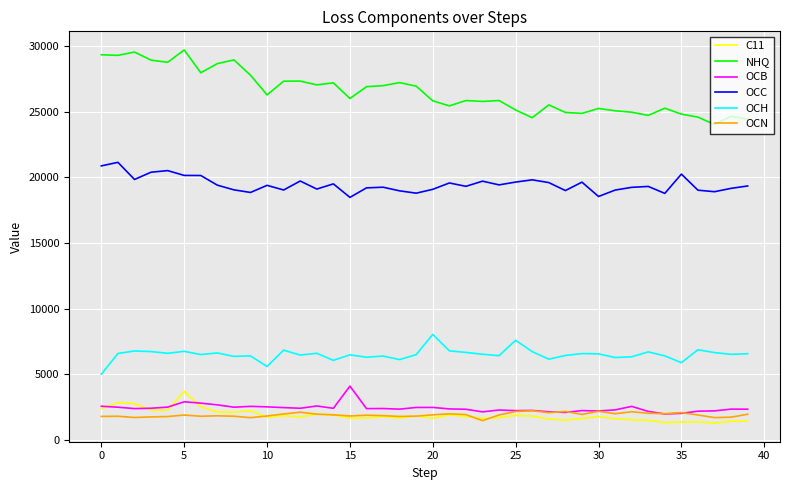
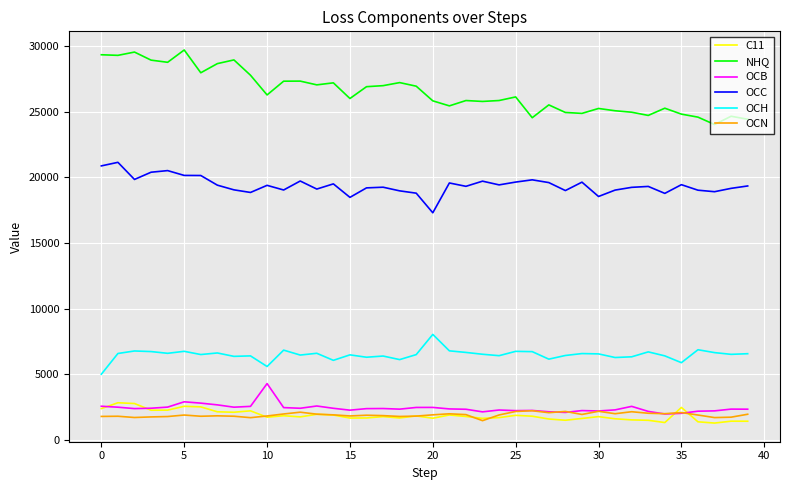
C11, 5: 3700 -> 2600
OCB, 10: 2500 -> 4300
OCB, 15: 4100 -> 2300
OCC, 20: 19100 -> 17300
NHQ, 25: 25100 -> 26100
OCH, 25: 7600 -> 6800
C11, 35: 1400 -> 2500
OCC, 35: 20200 -> 19400
